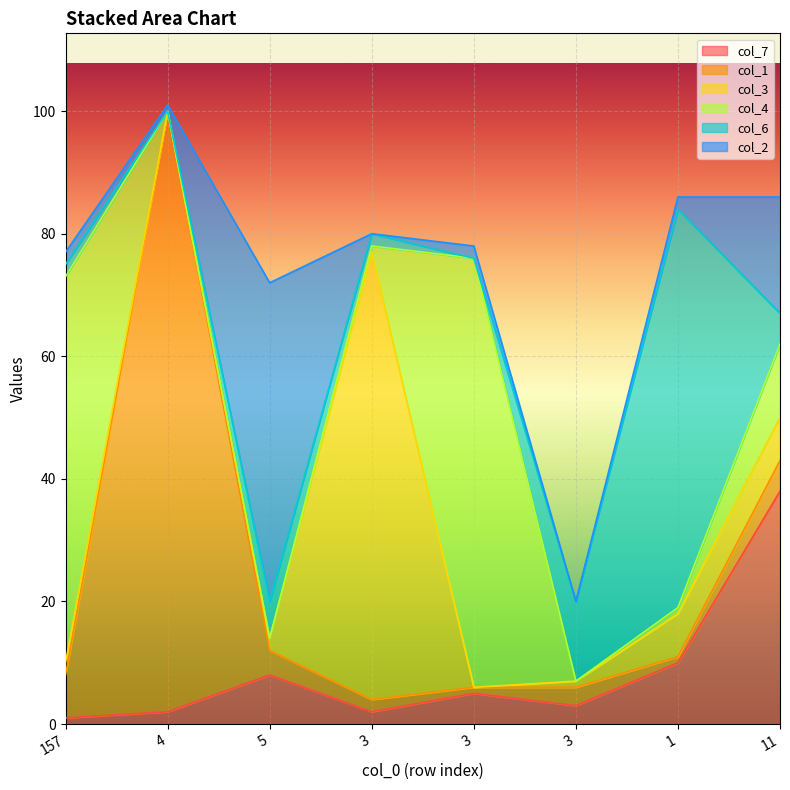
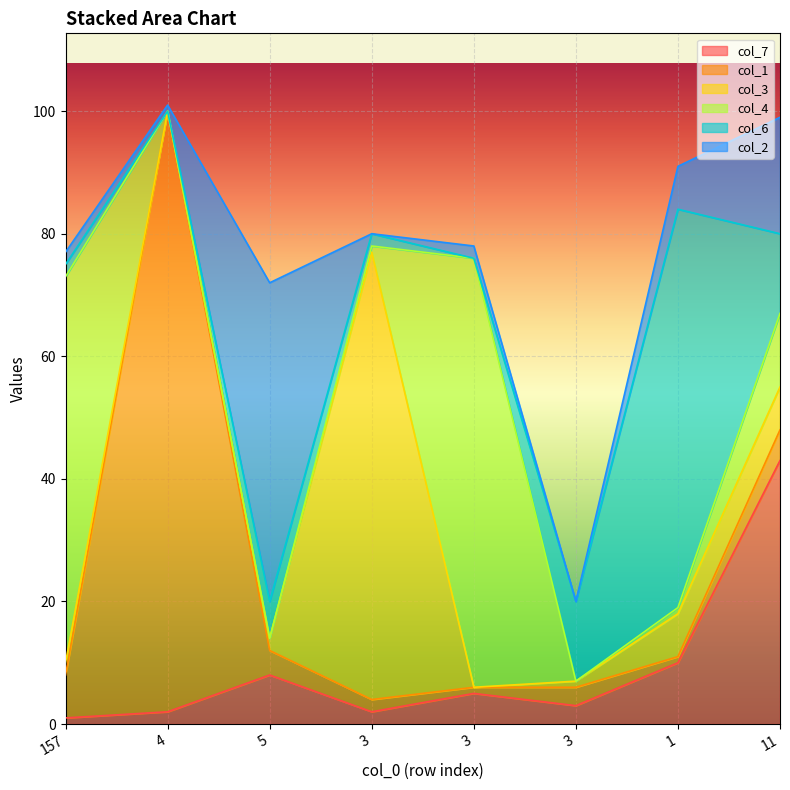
col_2, 1: 2 -> 7
col_7, 11: 38 -> 43
col_6, 11: 5 -> 13
